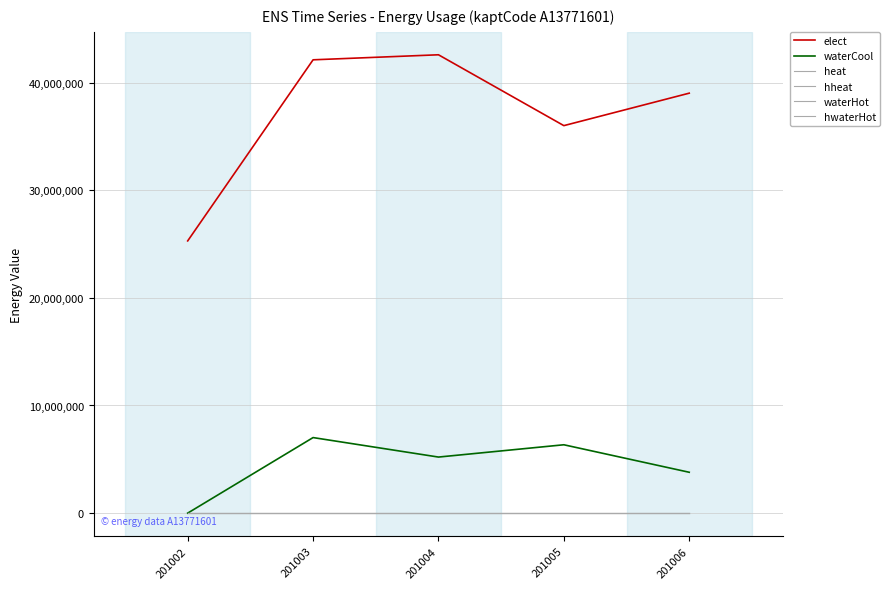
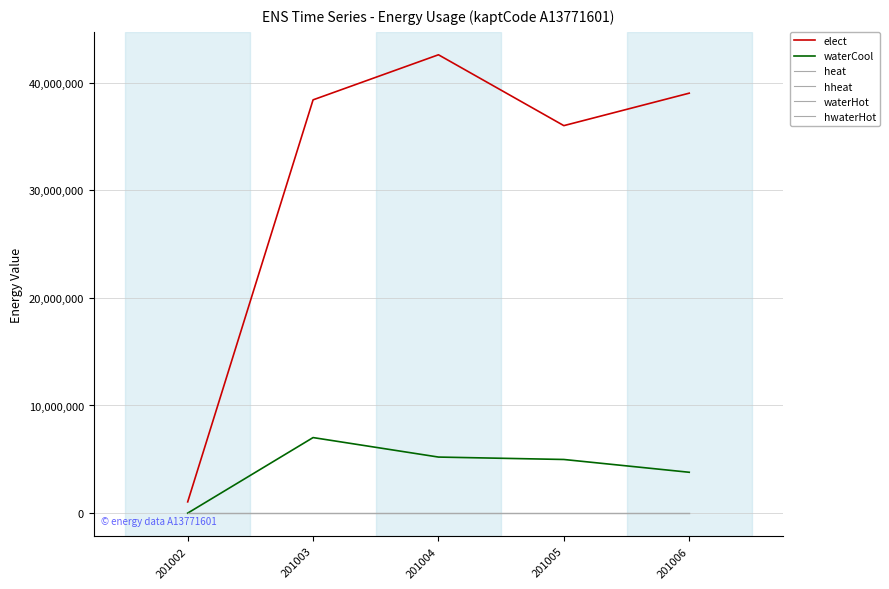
elect, 201002: 25,300,000 -> 1,000,000
elect, 201003: 42,100,000 -> 38,400,000
waterCool, 201005: 6,400,000 -> 5,000,000
